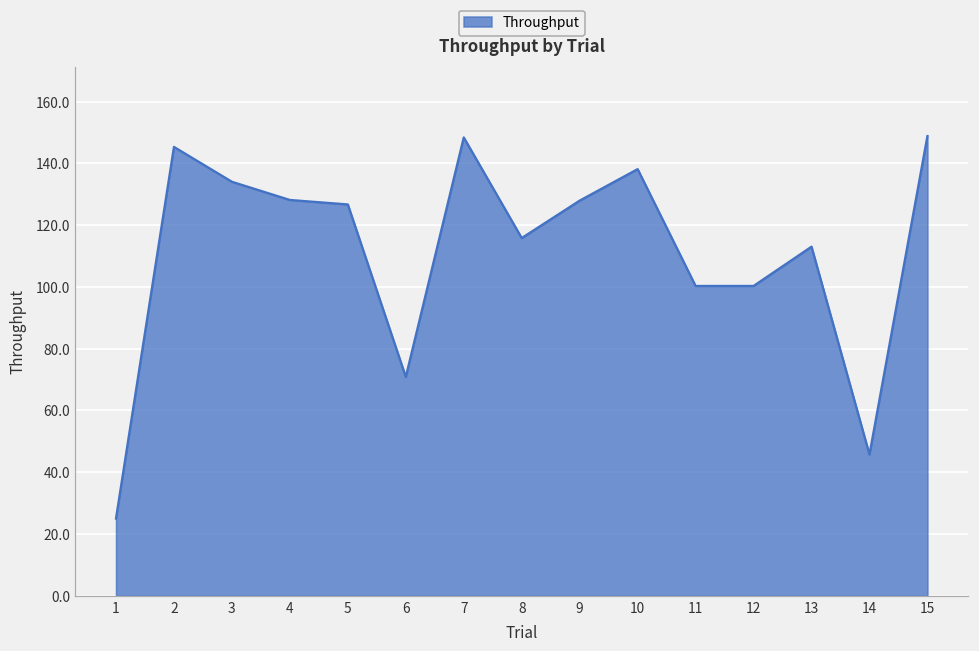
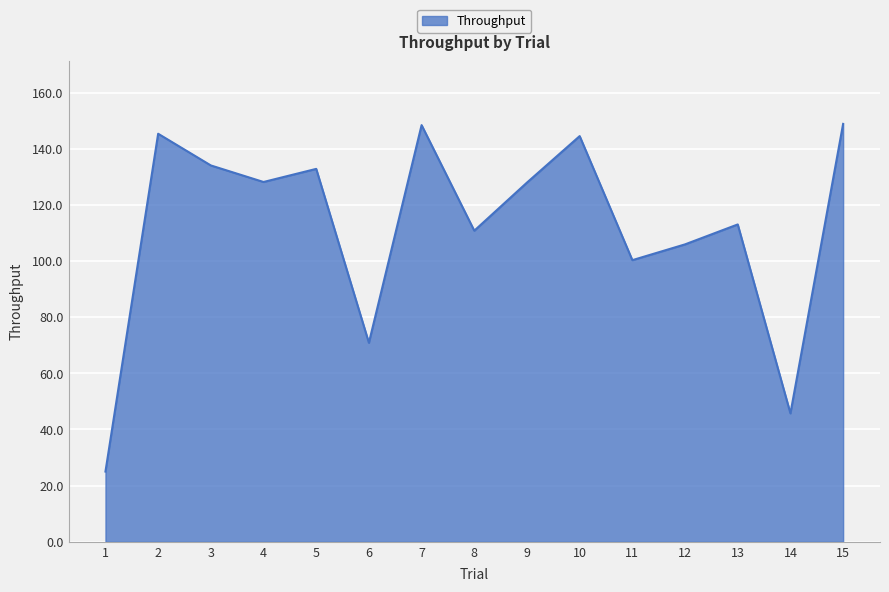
5: 127 -> 133
8: 116 -> 111
10: 138 -> 144
12: 100 -> 106
